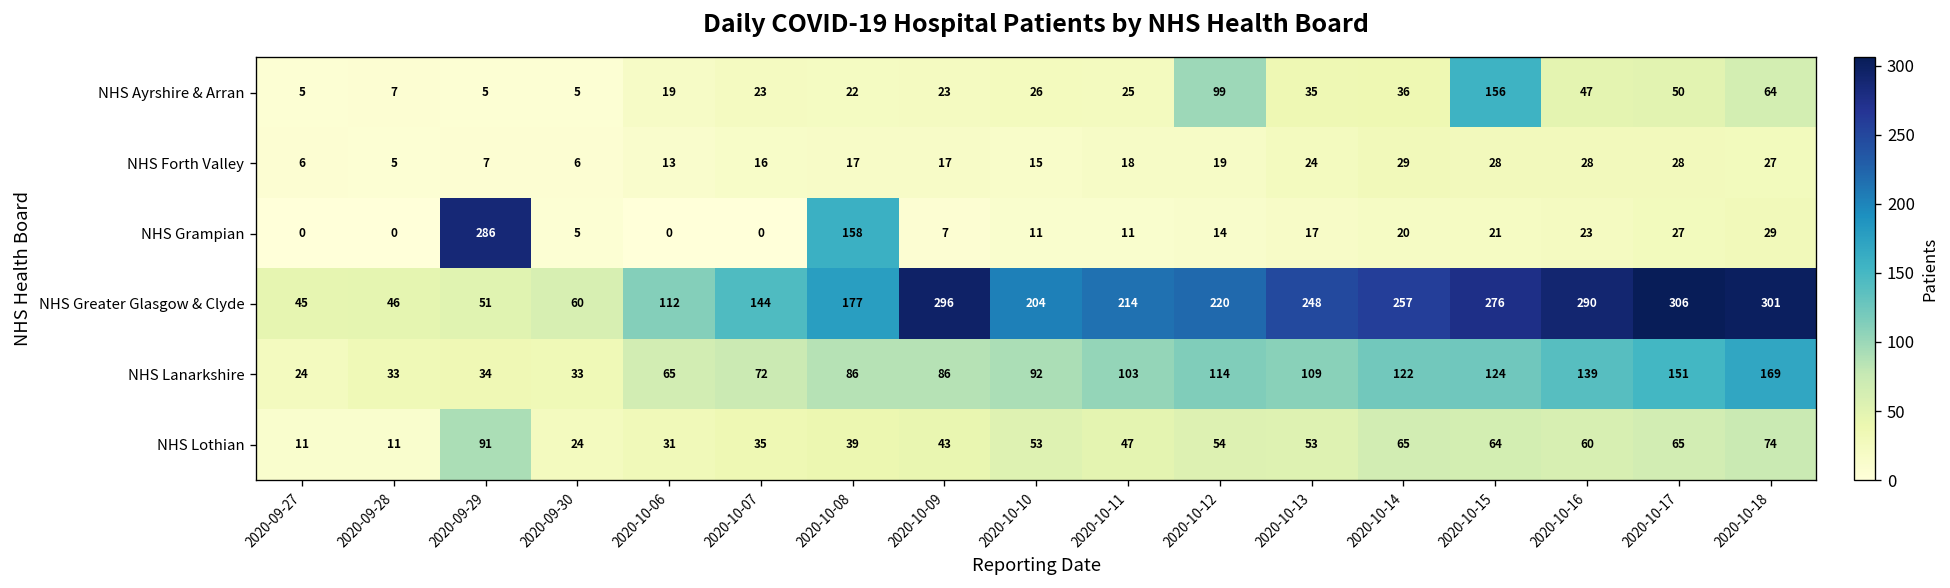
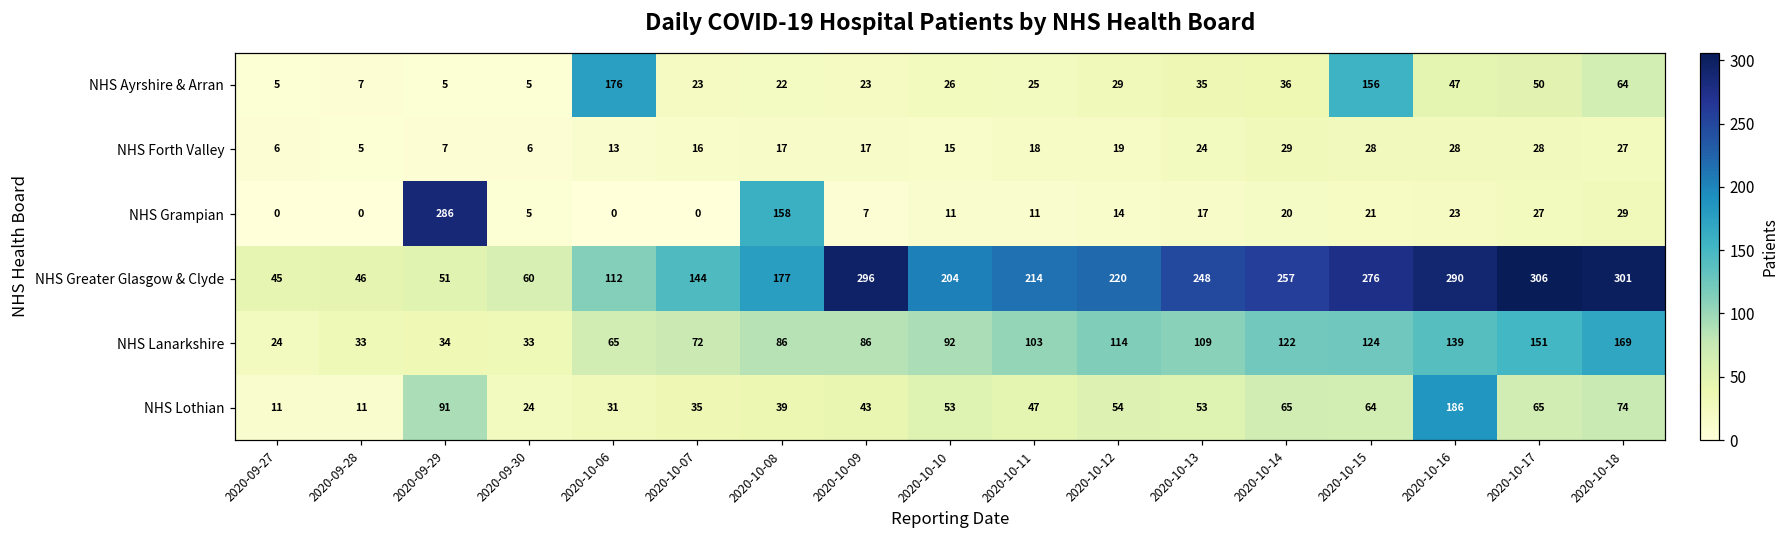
NHS Ayrshire & Arran, 2020-10-06: 19 -> 176
NHS Ayrshire & Arran, 2020-10-12: 99 -> 29
NHS Lothian, 2020-10-16: 60 -> 186
